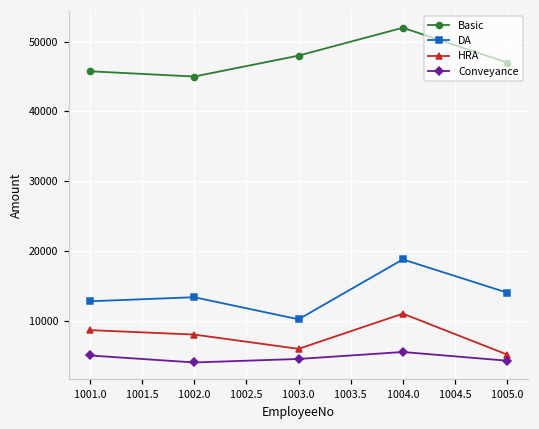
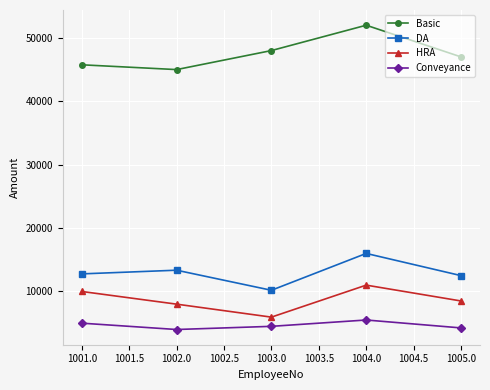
HRA, 1001.0: 9000 -> 10000
DA, 1004.0: 19000 -> 16000
DA, 1005.0: 14000 -> 13000
HRA, 1005.0: 5000 -> 9000
